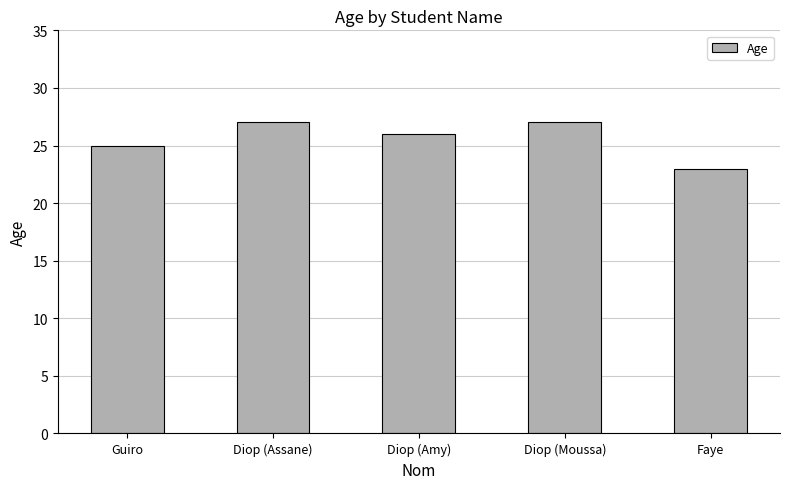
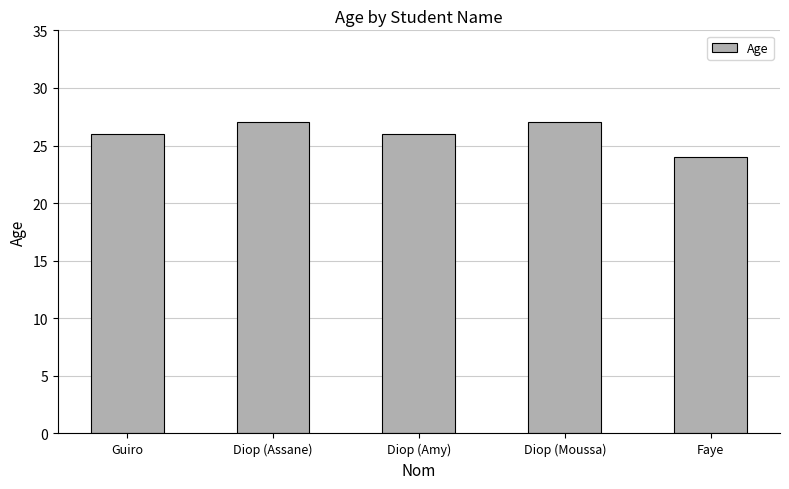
Guiro: 25 -> 26
Faye: 23 -> 24
